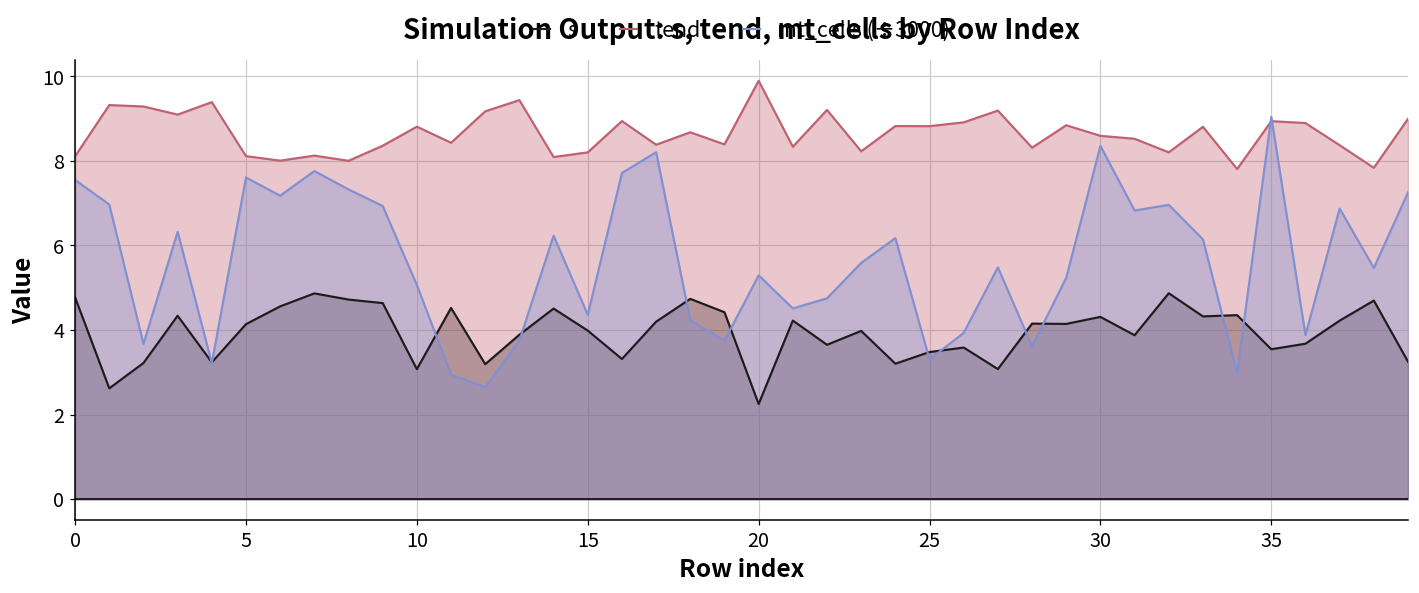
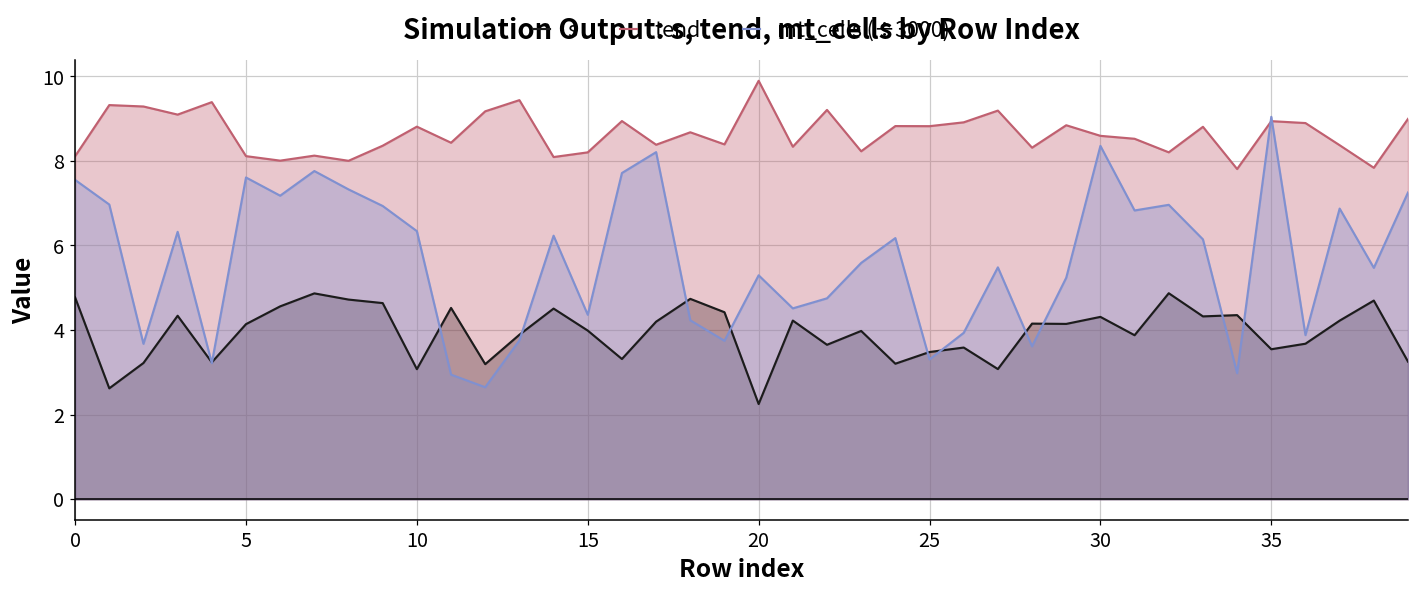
mt_cells (÷3000), 10: 5.1 -> 6.3
